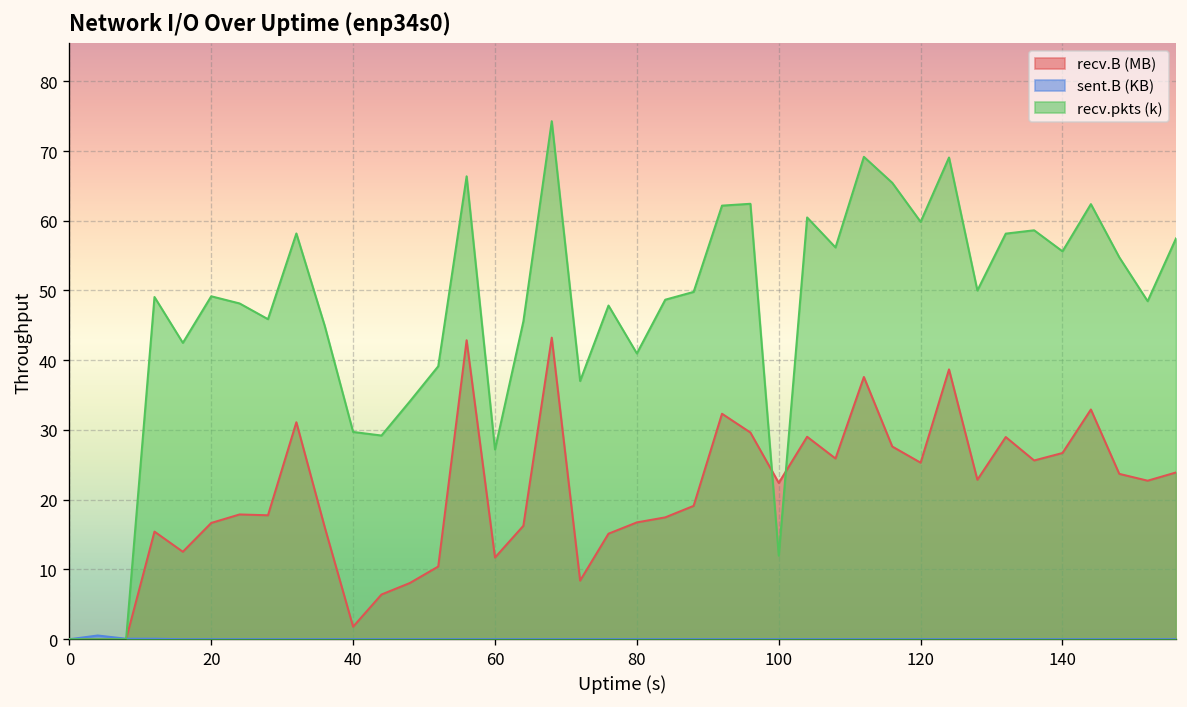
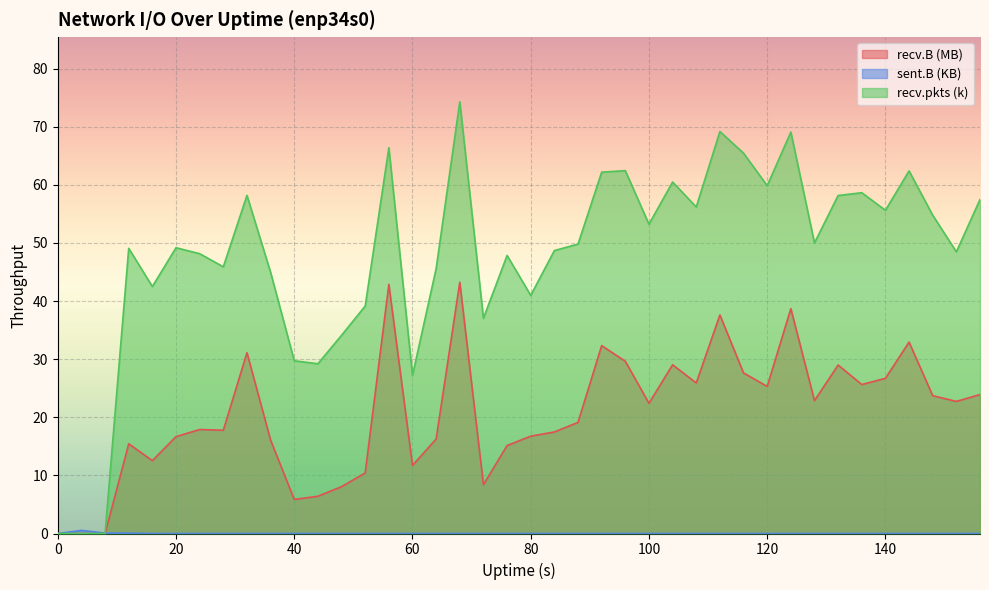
recv.B (MB), 40: 2 -> 6
recv.pkts (k), 100: 12 -> 53
